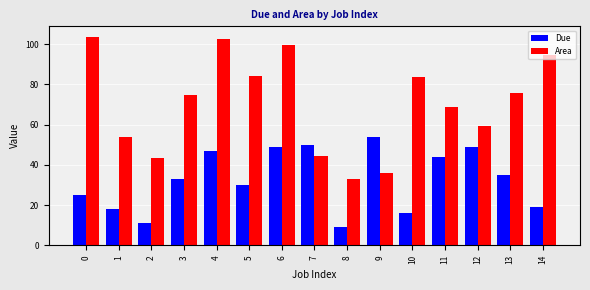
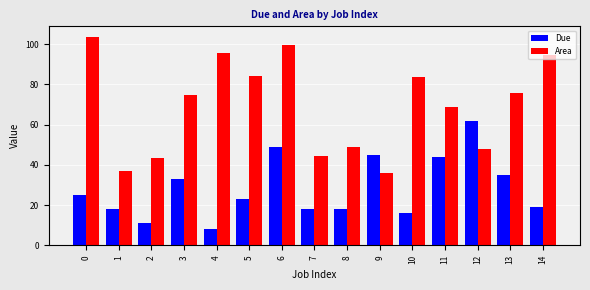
Area, 1: 54 -> 37
Due, 4: 47 -> 8
Area, 4: 102 -> 96
Due, 5: 30 -> 23
Due, 7: 50 -> 18
Due, 8: 9 -> 18
Area, 8: 33 -> 49
Due, 9: 54 -> 45
Due, 12: 49 -> 62
Area, 12: 59 -> 48
